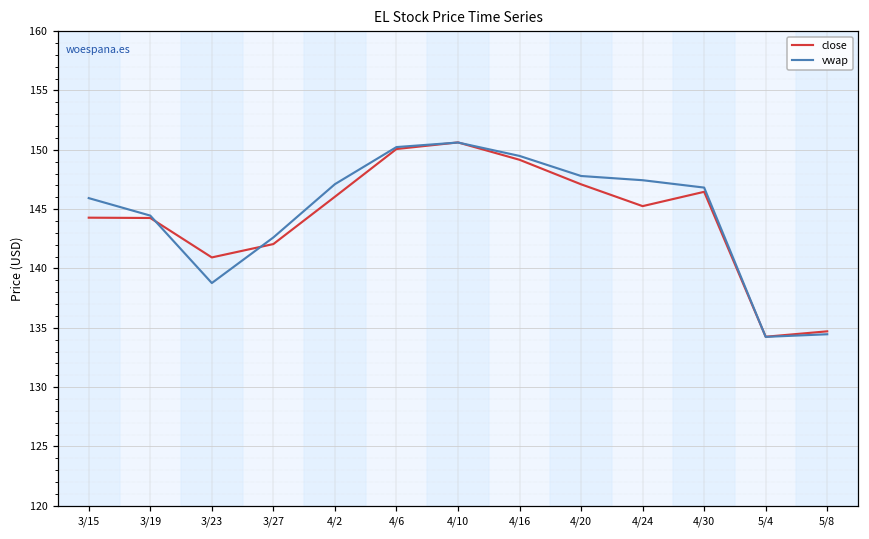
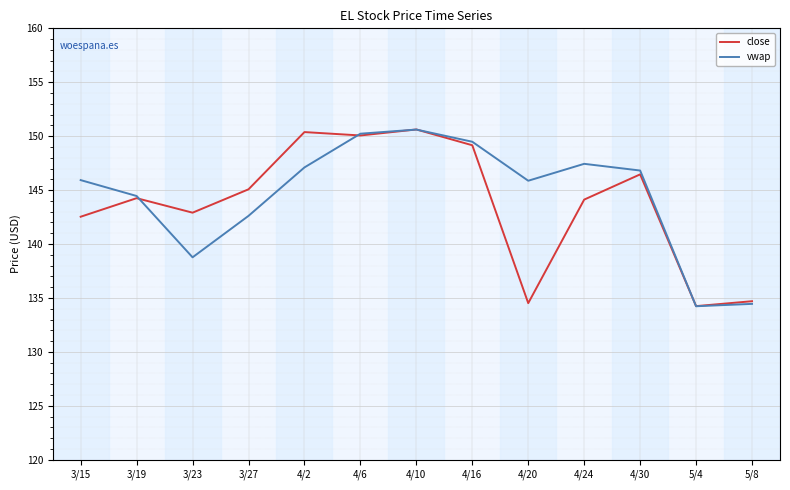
close, 3/15: 144.3 -> 142.5
close, 3/23: 140.9 -> 142.9
close, 3/27: 142.1 -> 145.1
close, 4/2: 146.0 -> 150.4
close, 4/20: 147.1 -> 134.5
vwap, 4/20: 147.8 -> 145.9
close, 4/24: 145.3 -> 144.1
